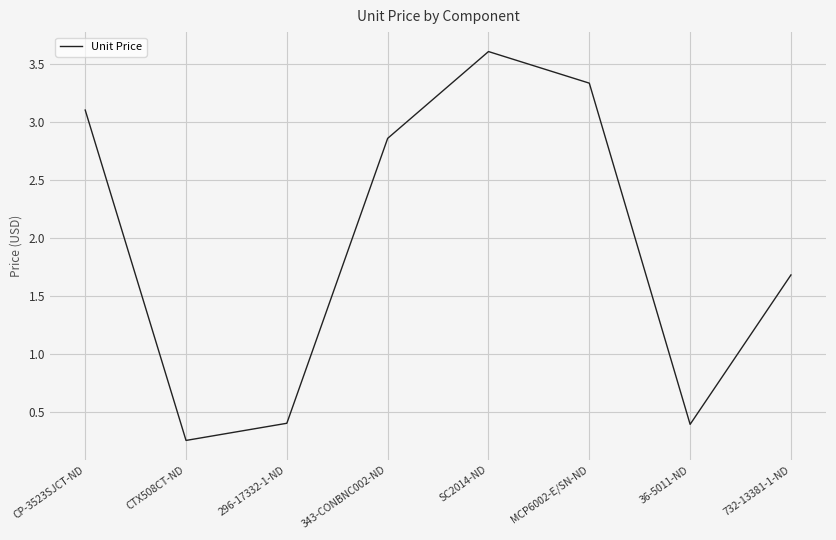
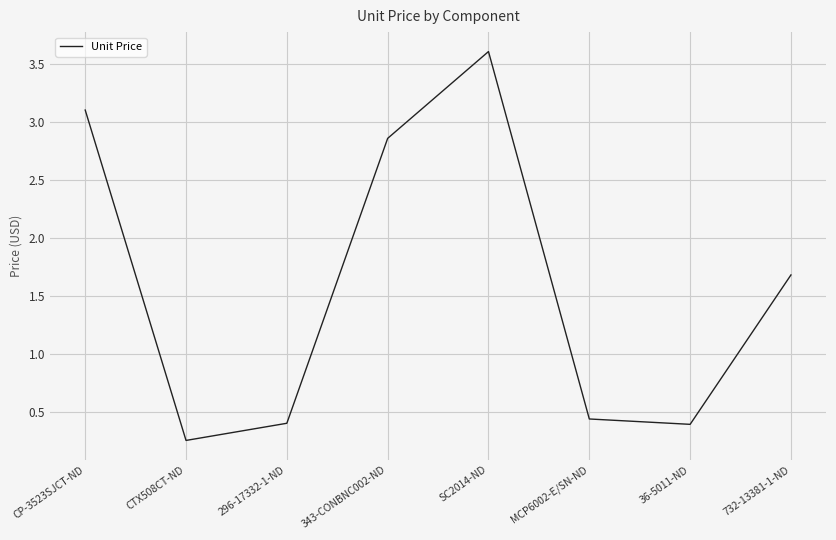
MCP6002-E/SN-ND: 3.34 -> 0.44
